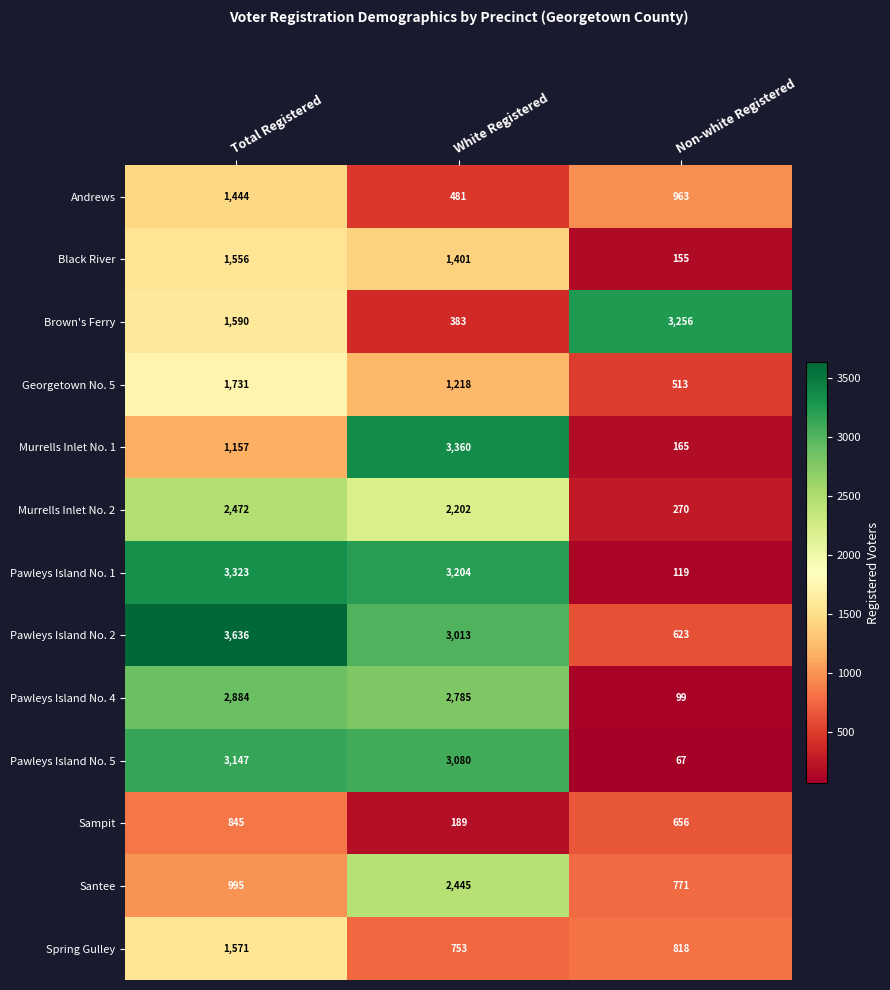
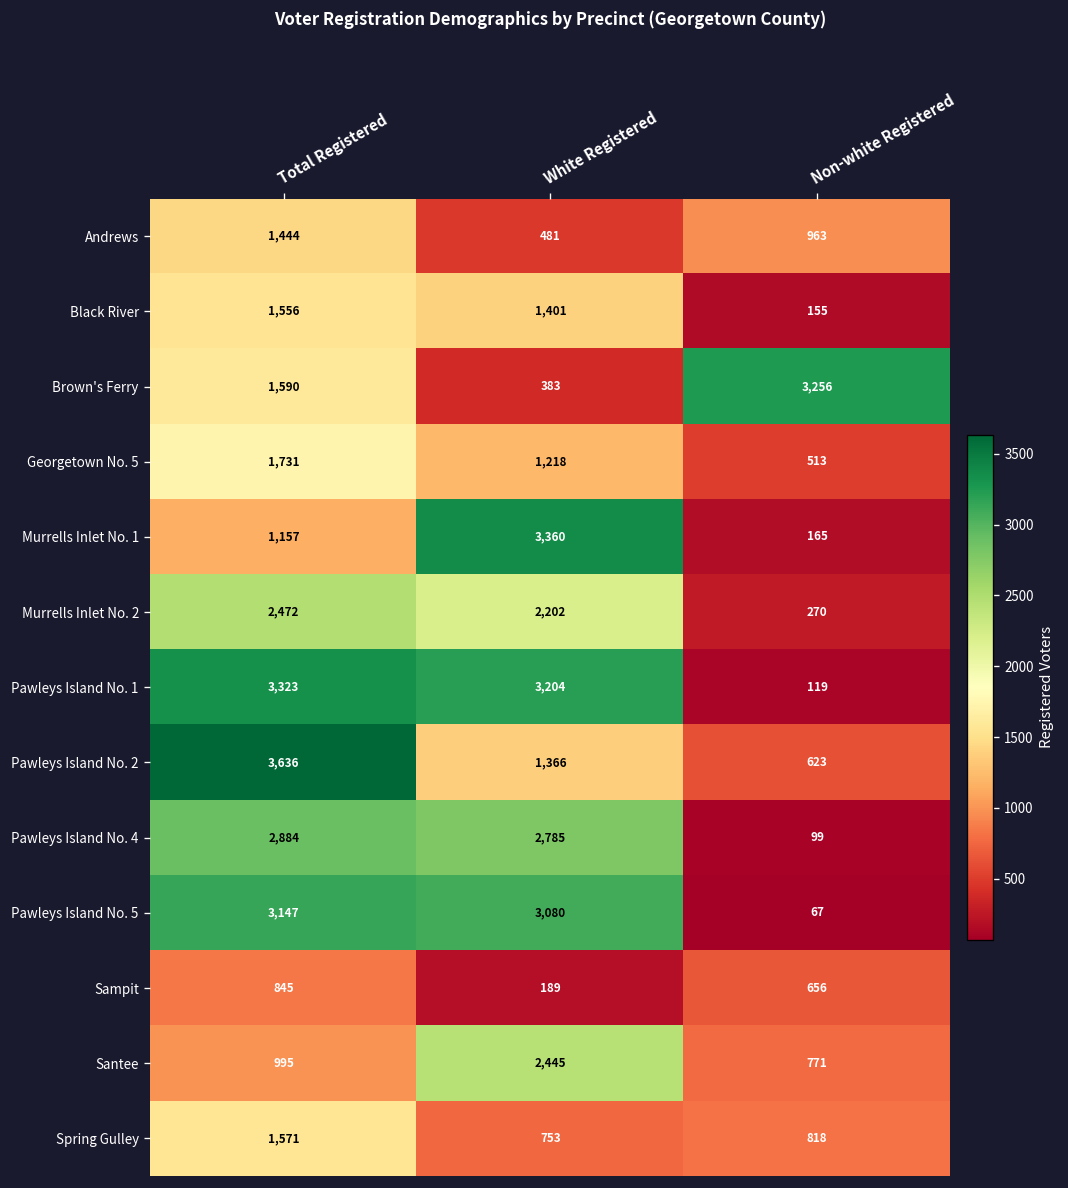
Pawleys Island No. 2, White Registered: 3,013 -> 1,366
